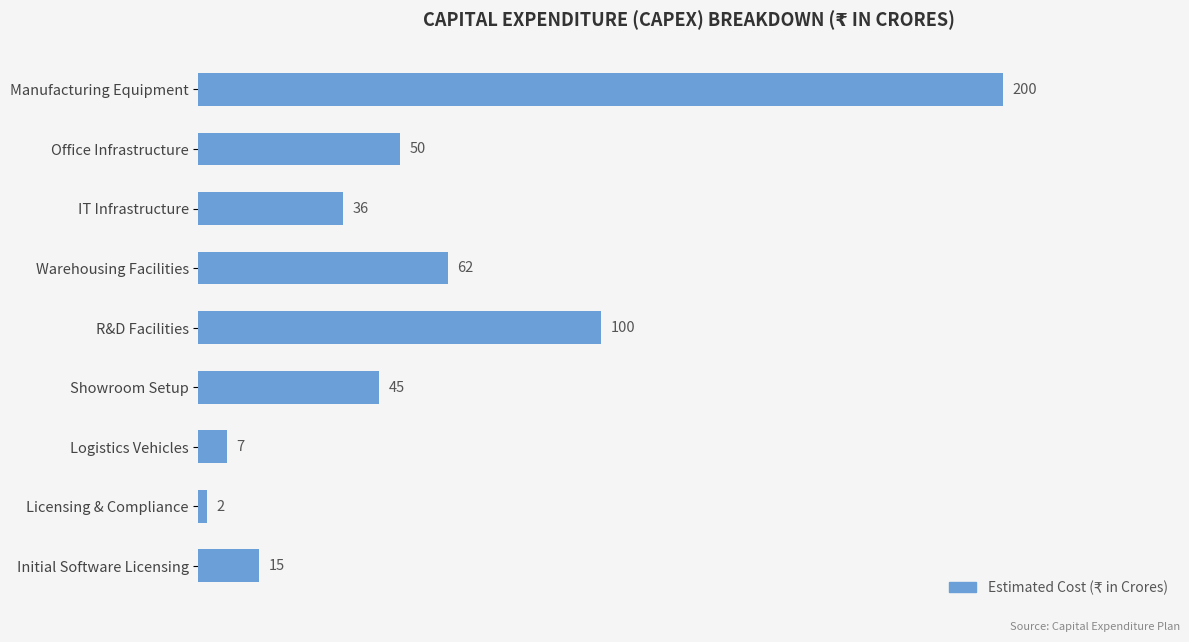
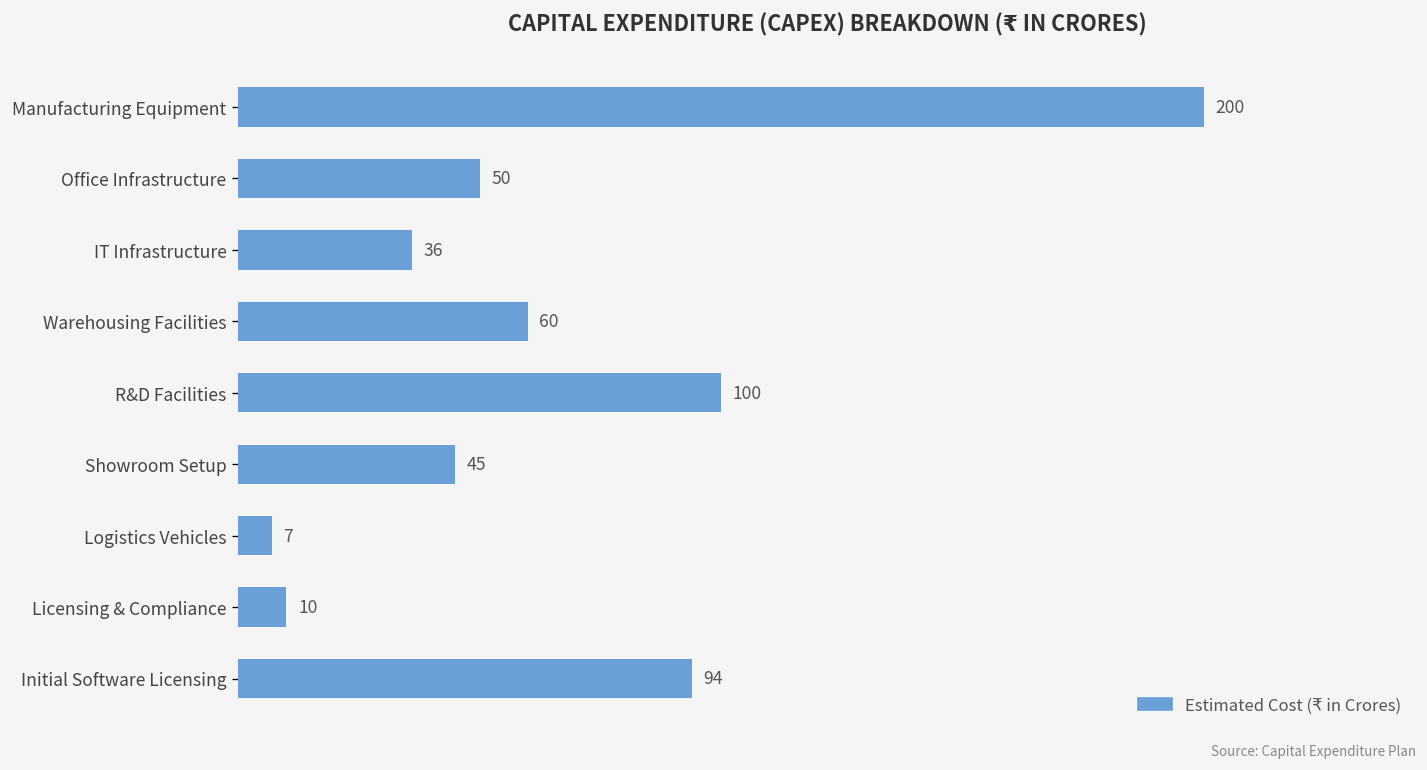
Warehousing Facilities: 62 -> 60
Licensing & Compliance: 2 -> 10
Initial Software Licensing: 15 -> 94
